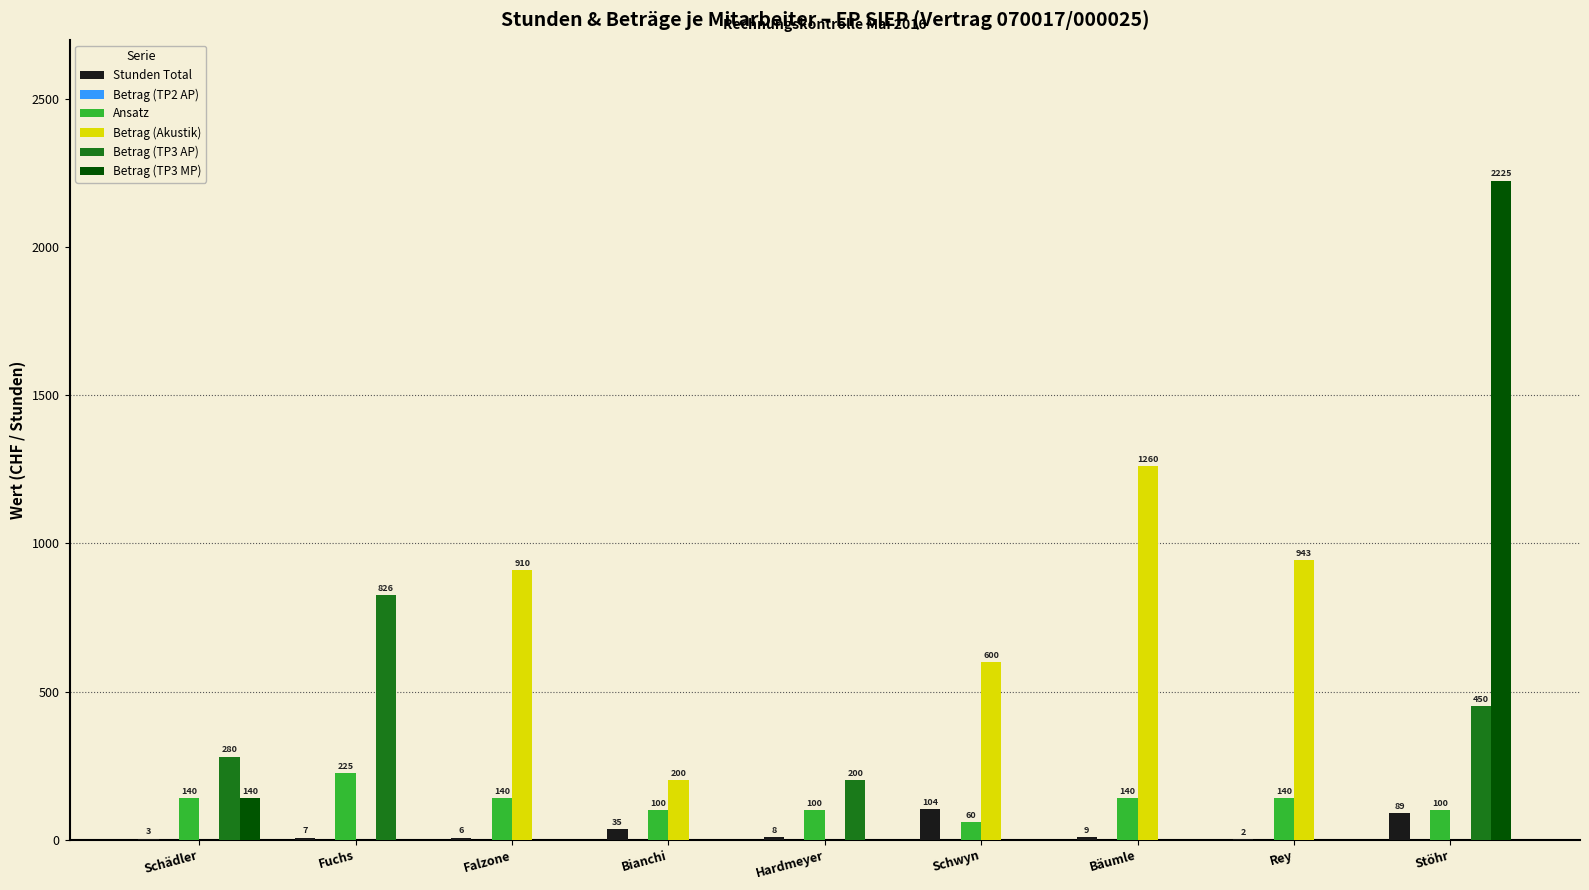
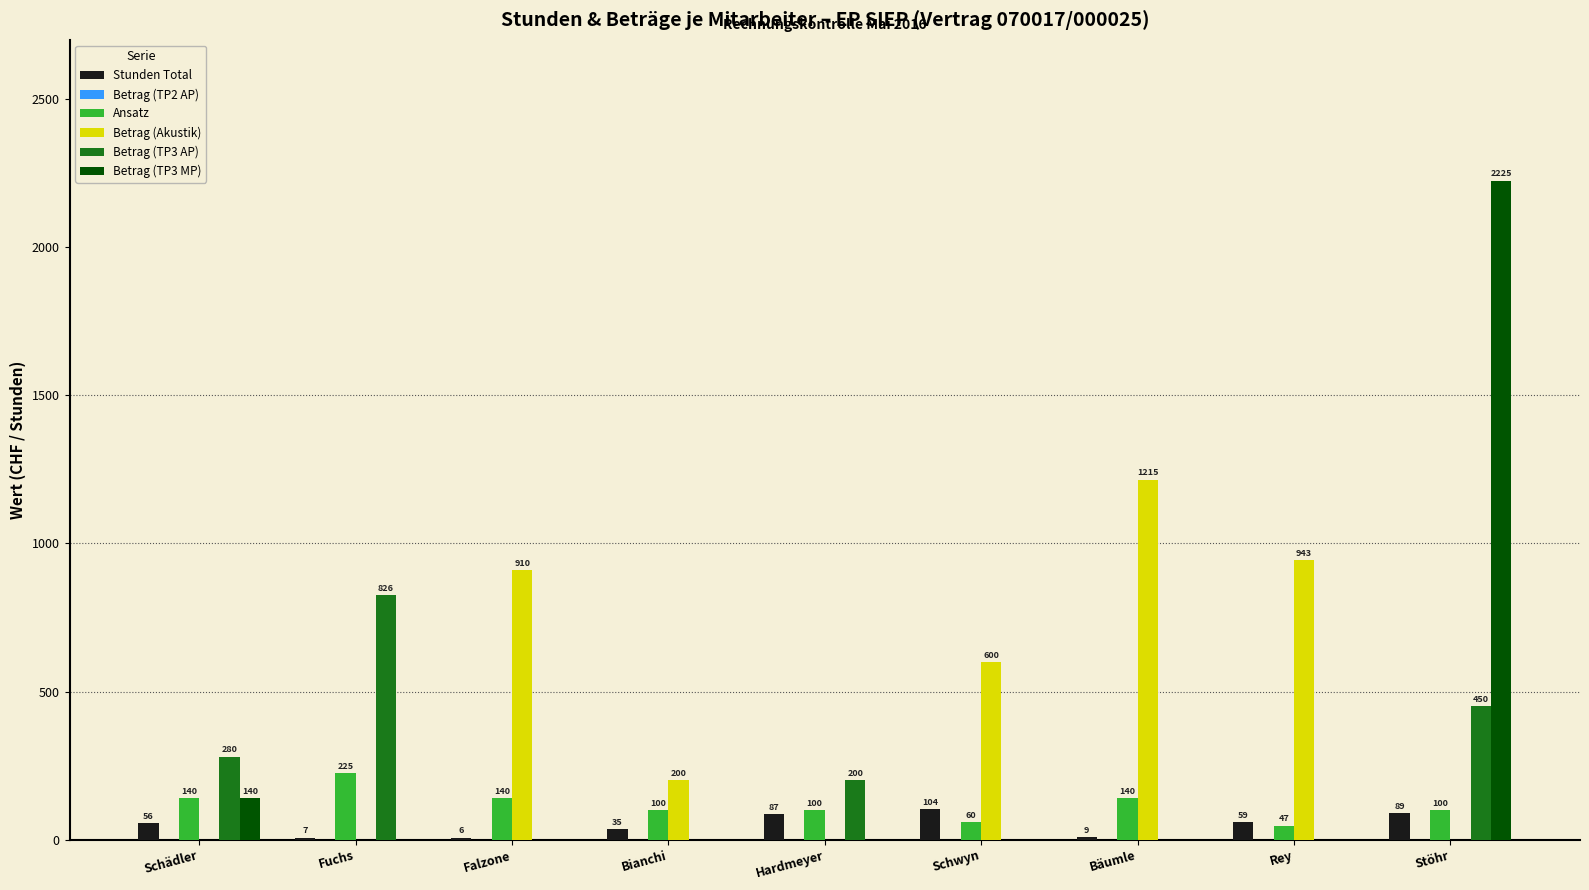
Stunden Total, Schädler: 3 -> 56
Stunden Total, Hardmeyer: 8 -> 87
Betrag (Akustik), Bäumle: 1260 -> 1215
Stunden Total, Rey: 2 -> 59
Ansatz, Rey: 140 -> 47
